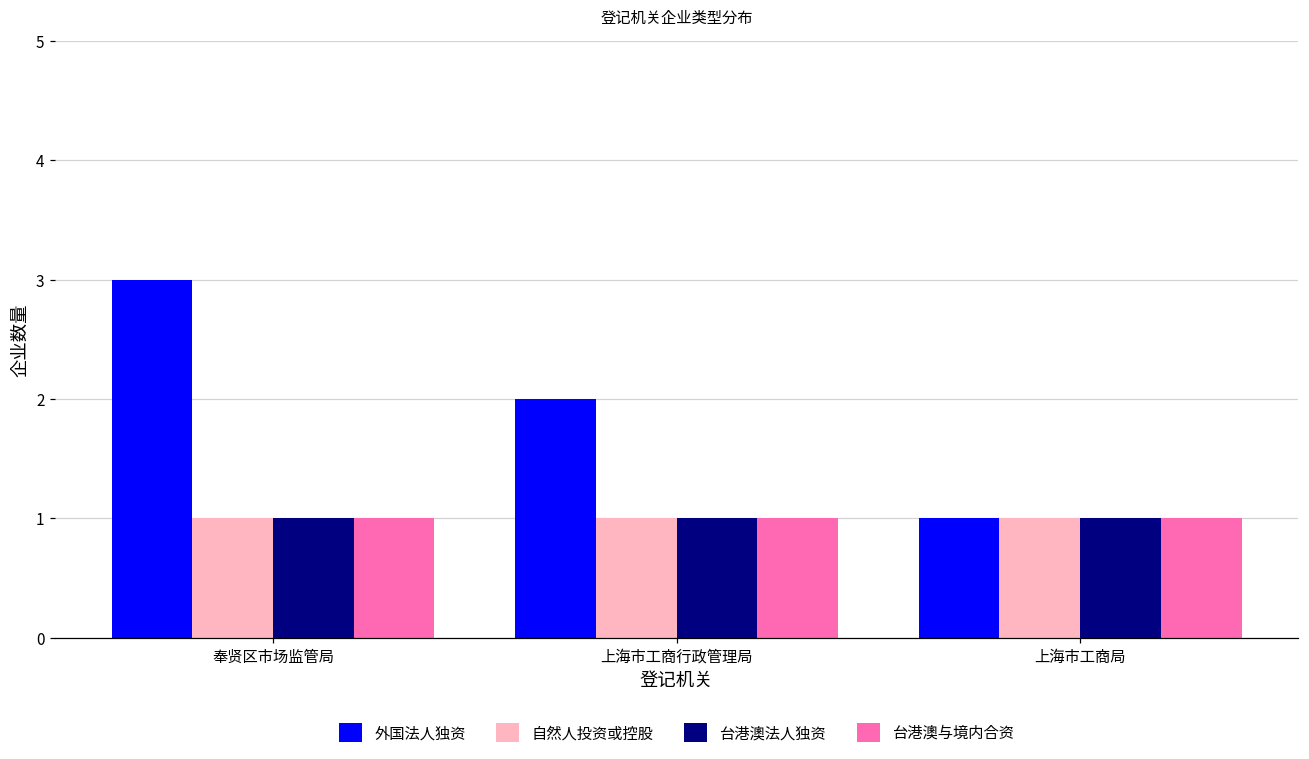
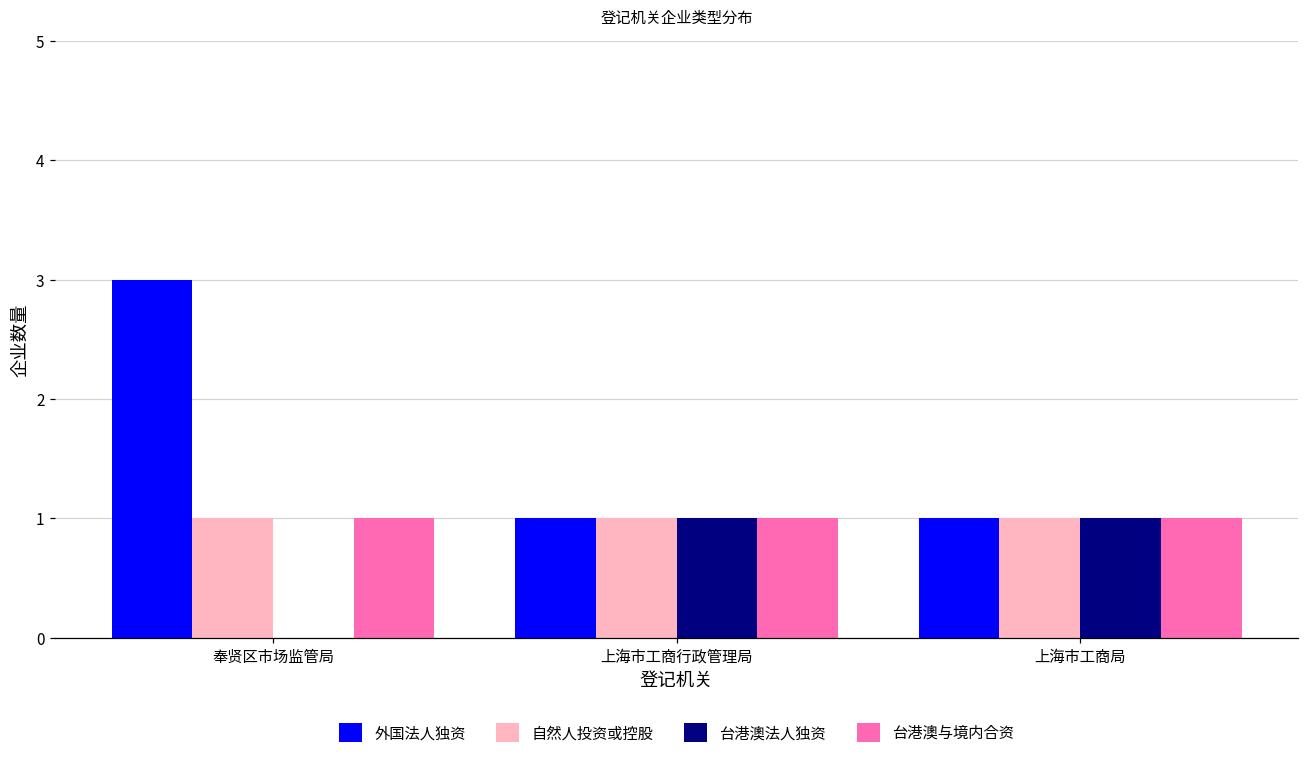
台港澳法人独资, 奉贤区市场监管局: 1 -> 0
外国法人独资, 上海市工商行政管理局: 2 -> 1
